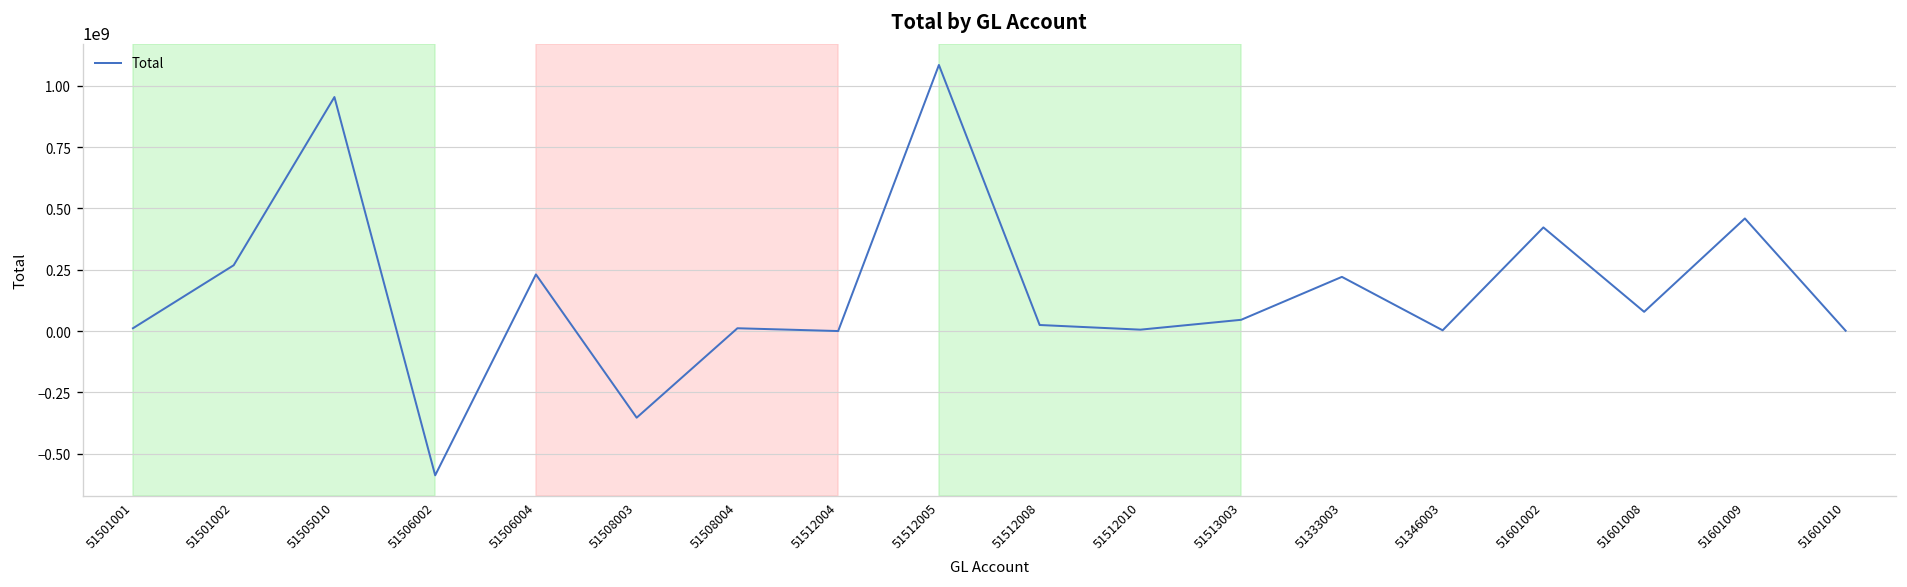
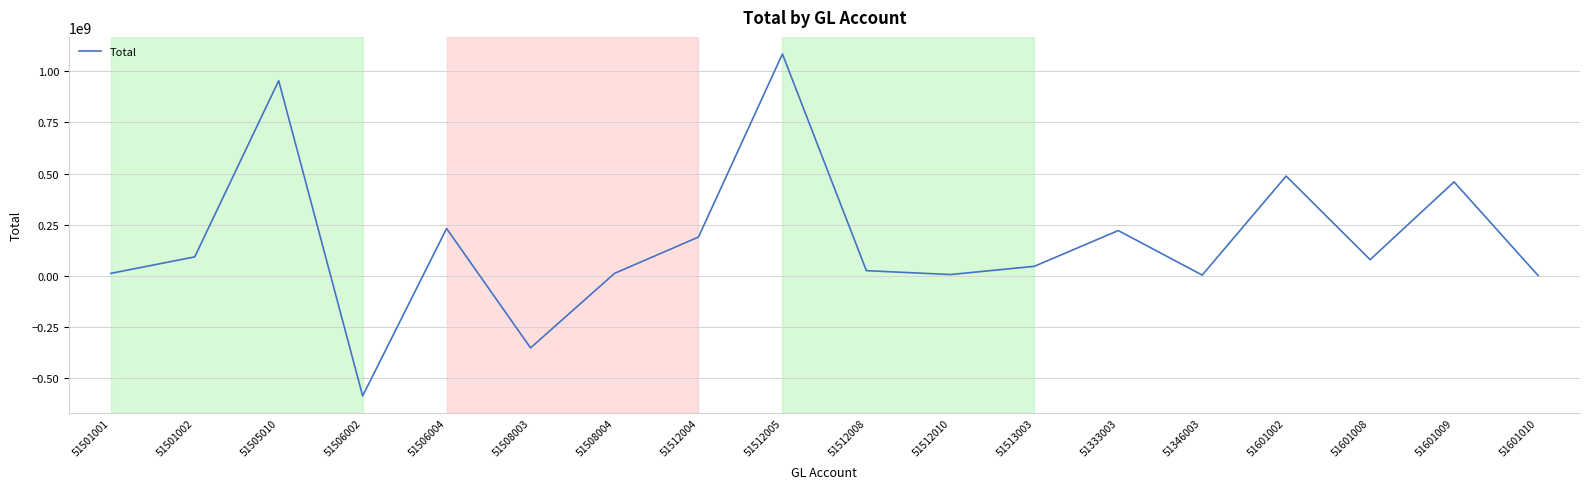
51501002: 270000000 -> 90000000
51512004: 0 -> 190000000
51601002: 420000000 -> 490000000
